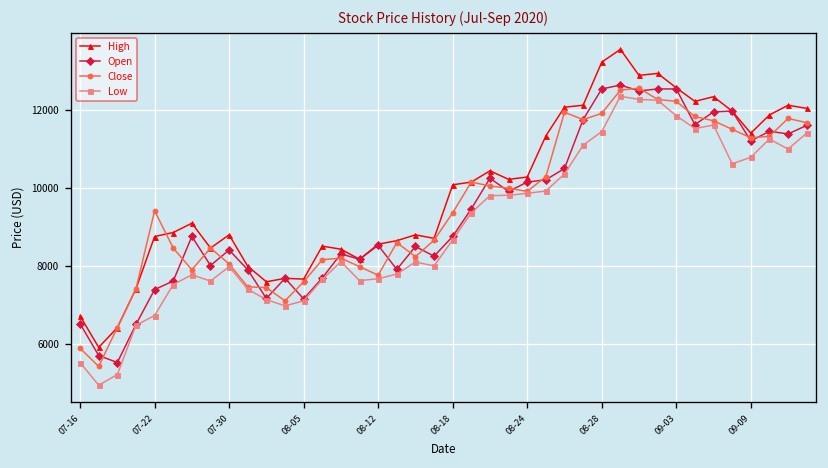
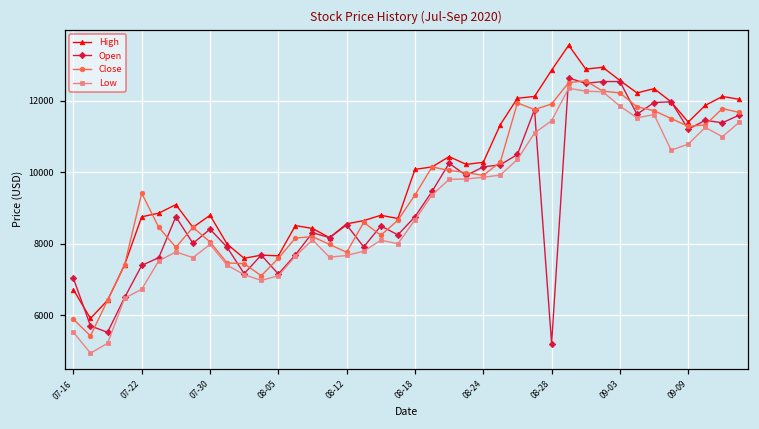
Open, 07-16: 6500 -> 7000
High, 08-28: 13200 -> 12900
Open, 08-28: 12500 -> 5200
